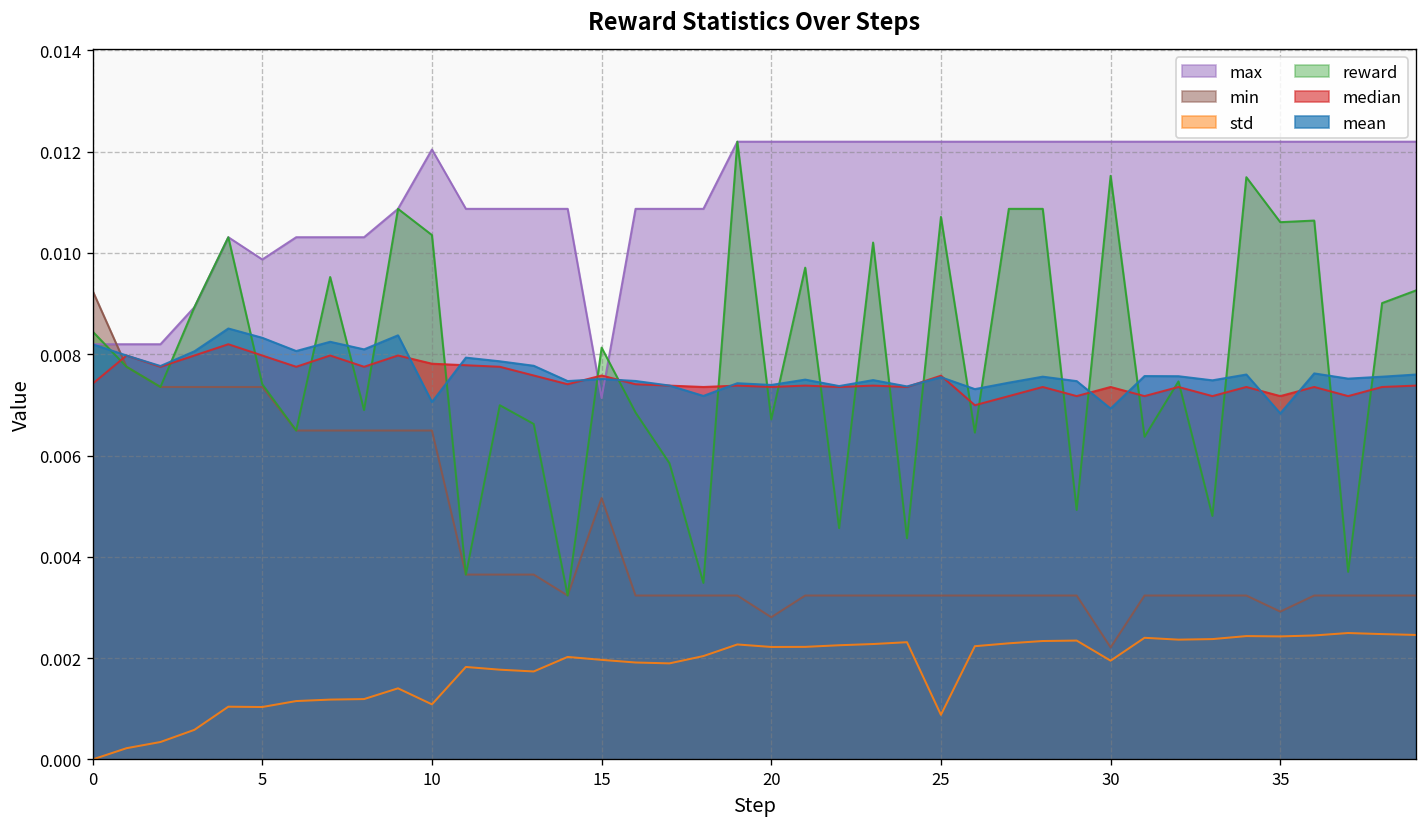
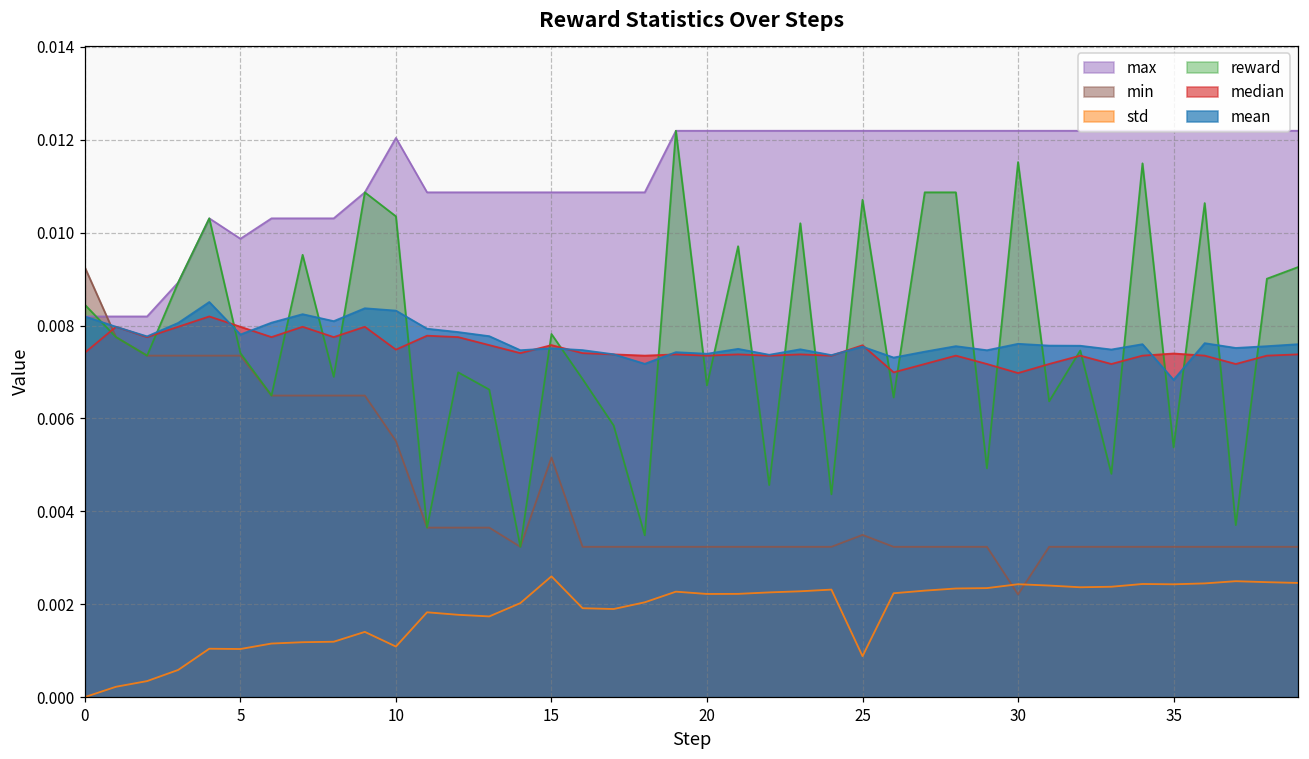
mean, 5: 0.0083 -> 0.0078
min, 10: 0.0065 -> 0.0055
median, 10: 0.0078 -> 0.0075
mean, 10: 0.0071 -> 0.0083
max, 15: 0.0071 -> 0.0109
std, 15: 0.0020 -> 0.0026
reward, 15: 0.0081 -> 0.0078
min, 20: 0.0028 -> 0.0032
min, 25: 0.0032 -> 0.0035
std, 30: 0.0020 -> 0.0024
median, 30: 0.0074 -> 0.0070
mean, 30: 0.0069 -> 0.0076
min, 35: 0.0029 -> 0.0032
reward, 35: 0.0106 -> 0.0054
median, 35: 0.0072 -> 0.0074
